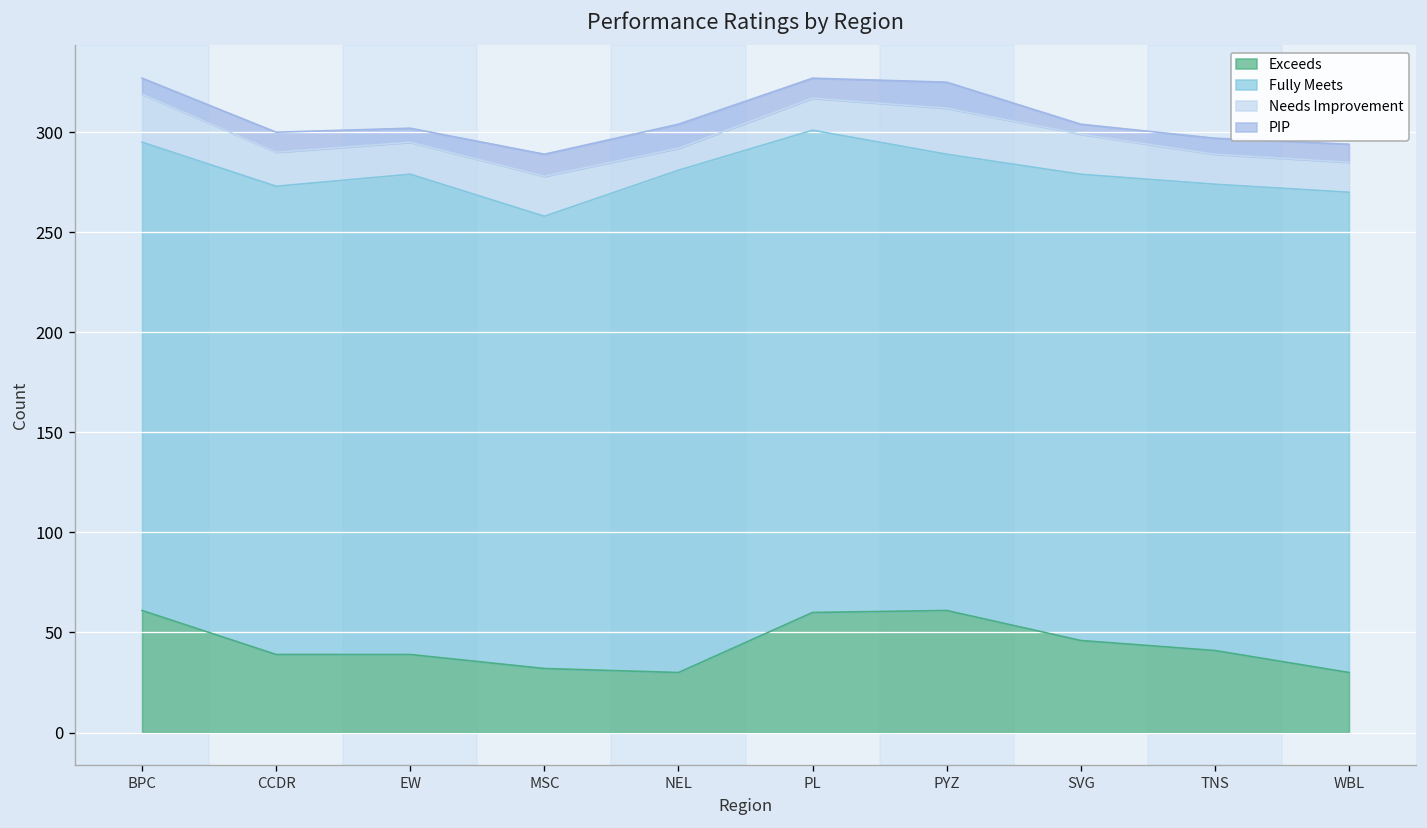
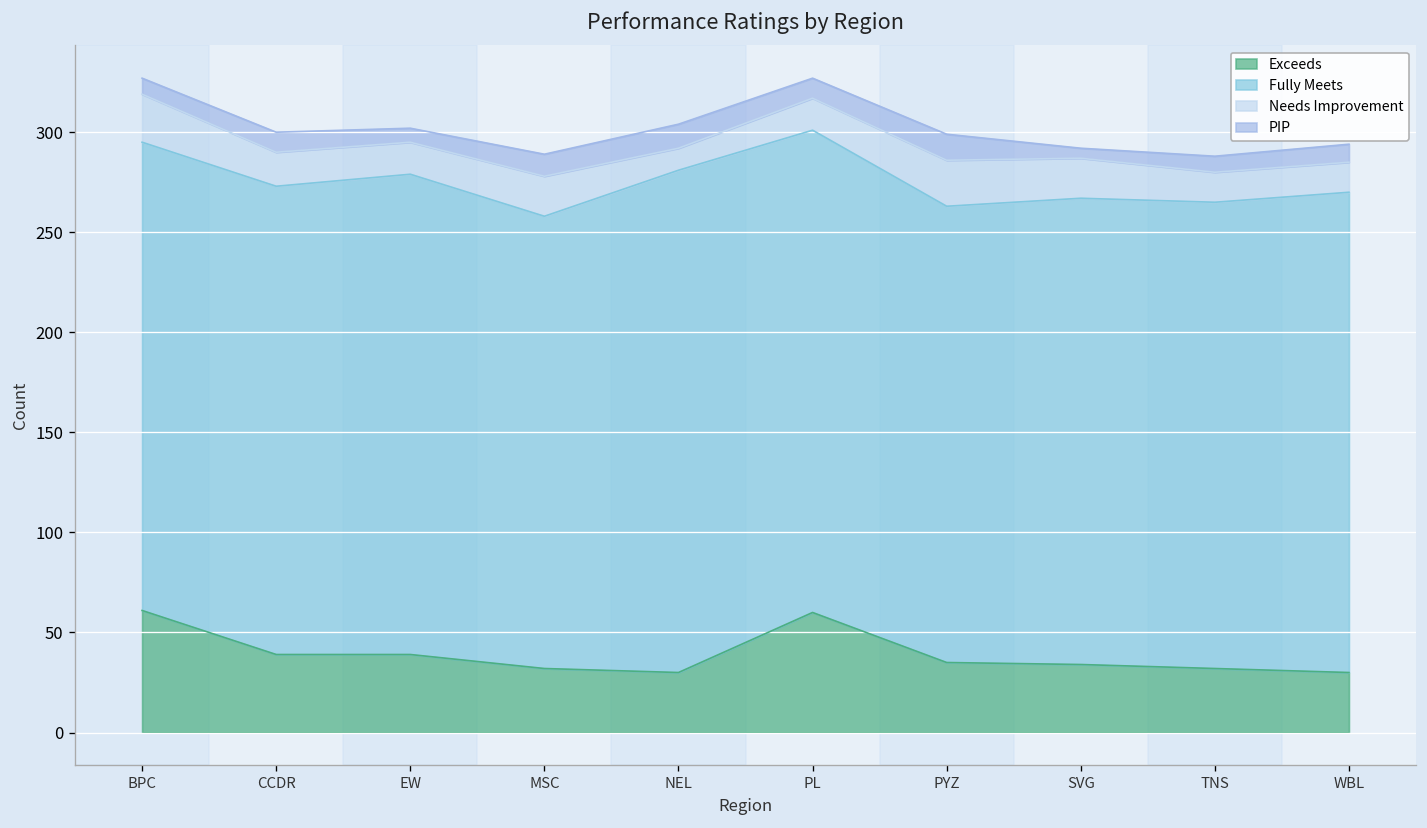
Exceeds, PYZ: 61 -> 35
Exceeds, SVG: 46 -> 34
Exceeds, TNS: 41 -> 32
